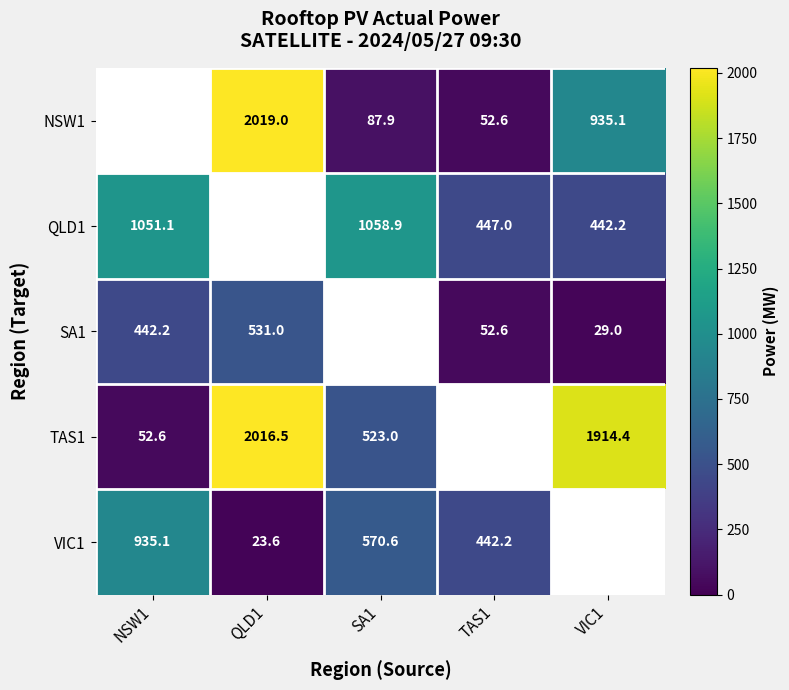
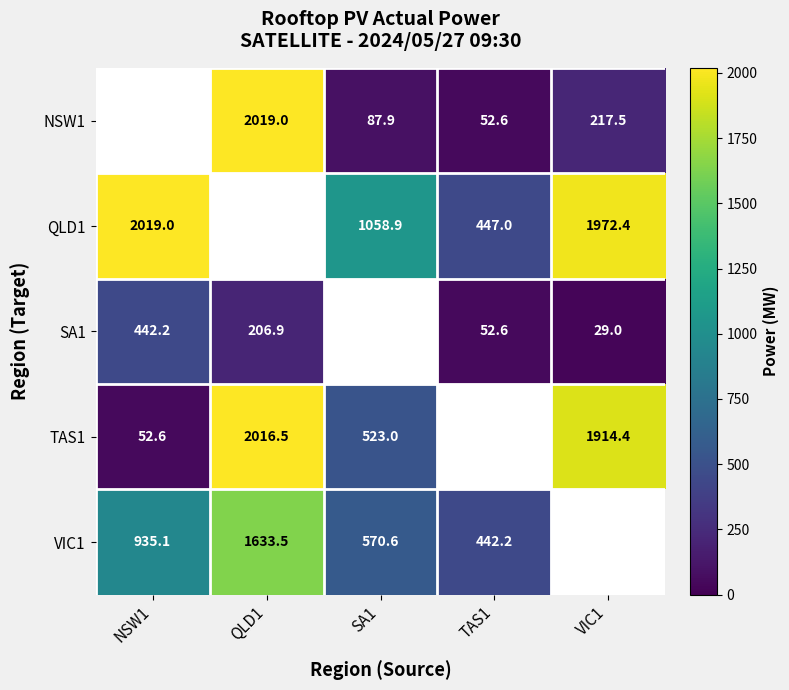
NSW1, VIC1: 935.1 -> 217.5
QLD1, NSW1: 1051.1 -> 2019.0
QLD1, VIC1: 442.2 -> 1972.4
SA1, QLD1: 531.0 -> 206.9
VIC1, QLD1: 23.6 -> 1633.5
